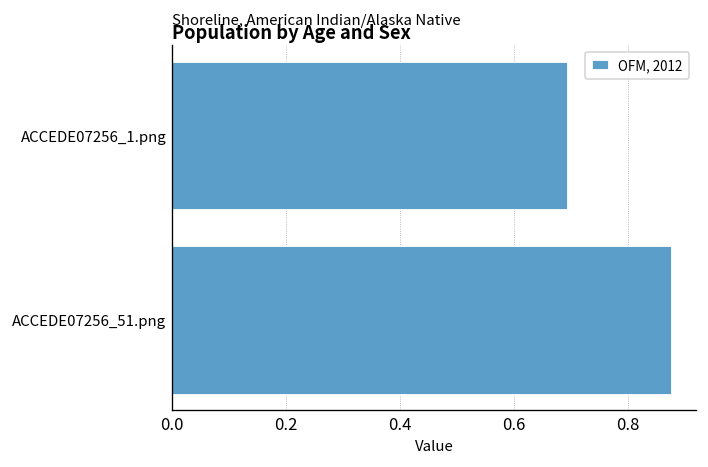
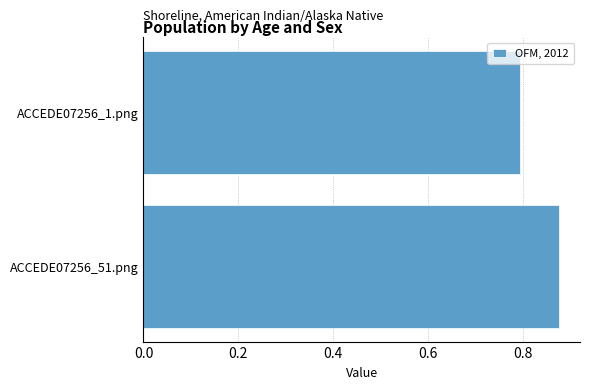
ACCEDE07256_1.png: 0.69 -> 0.79
